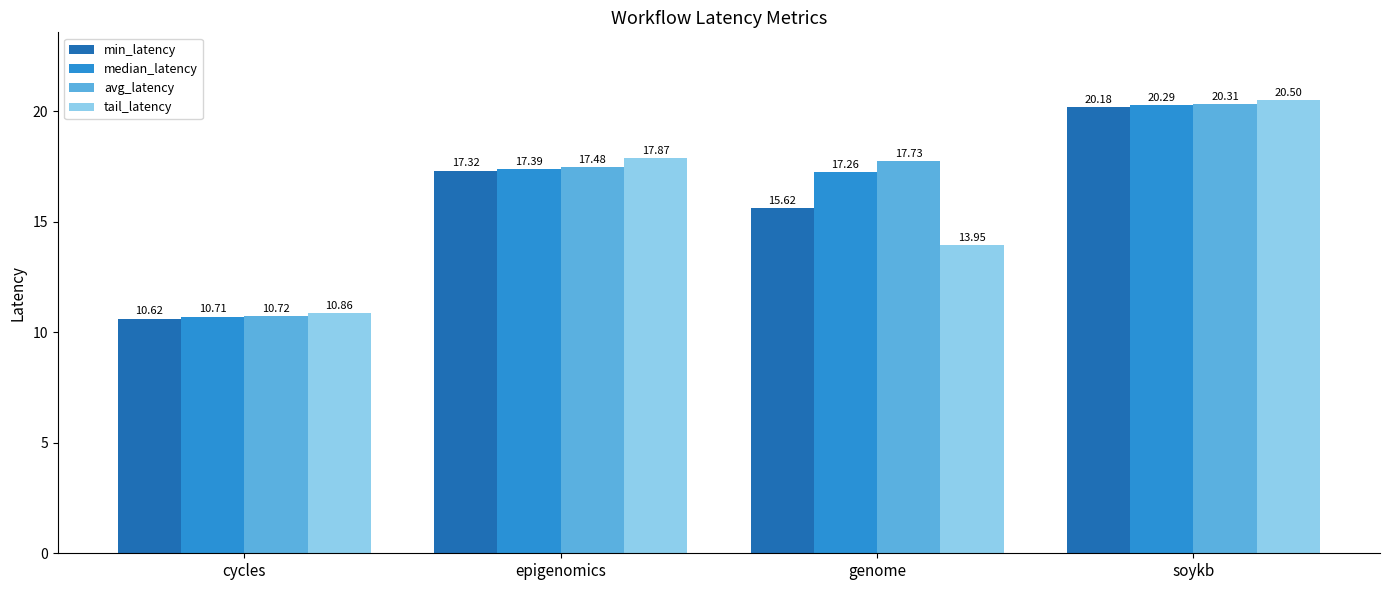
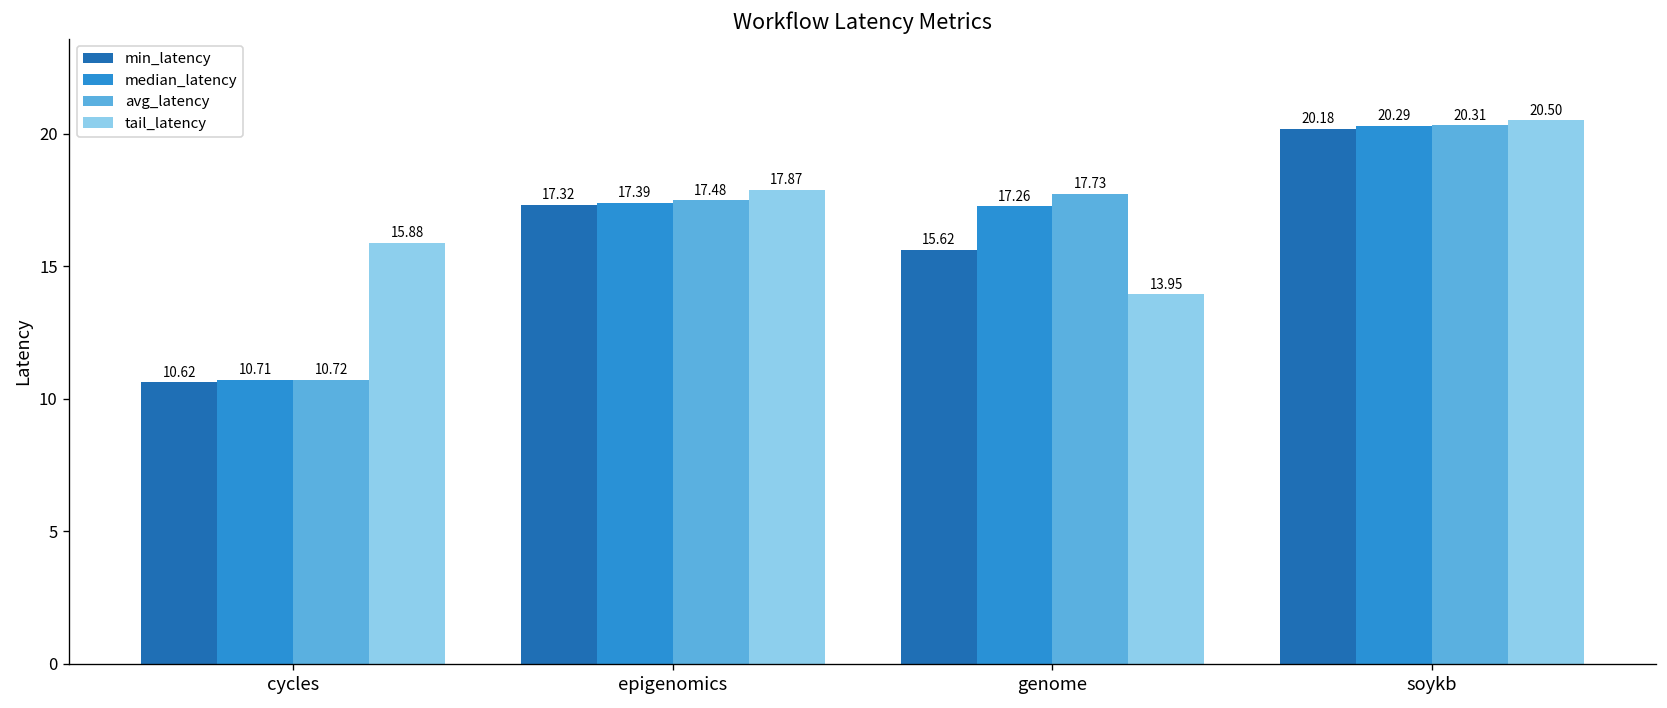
tail_latency, cycles: 10.86 -> 15.88
